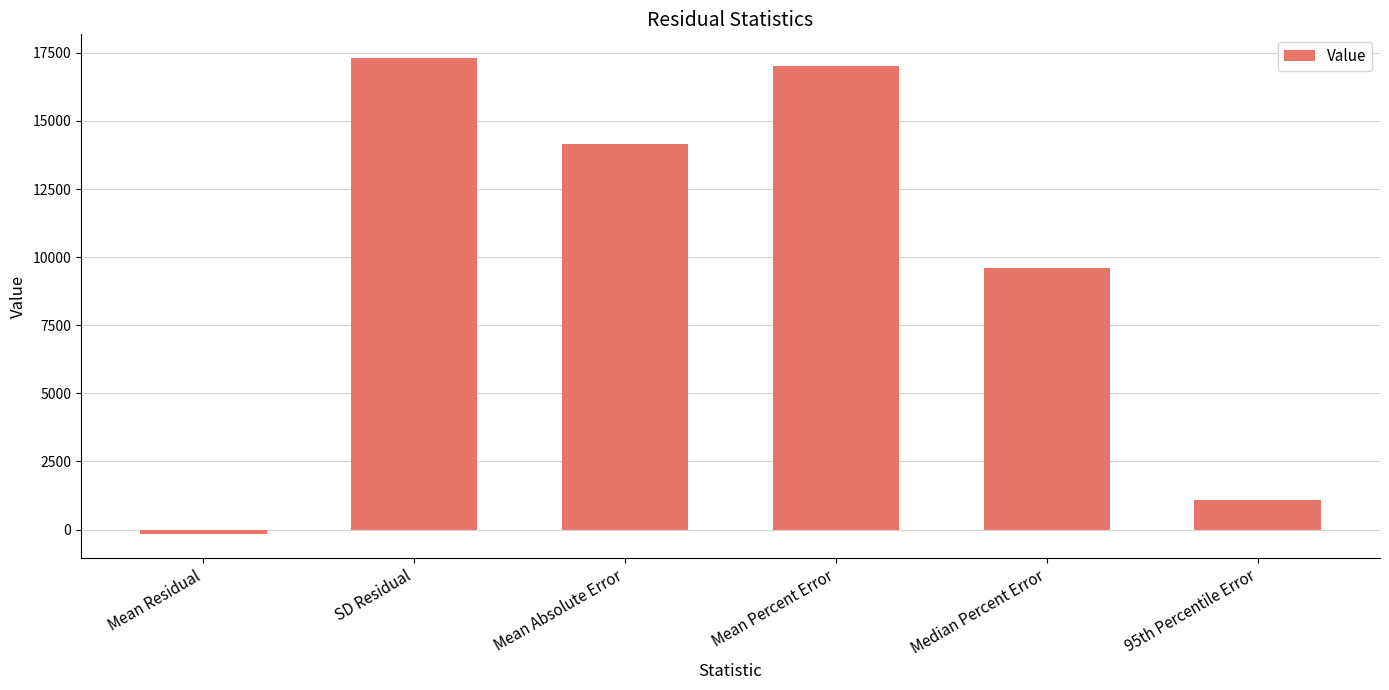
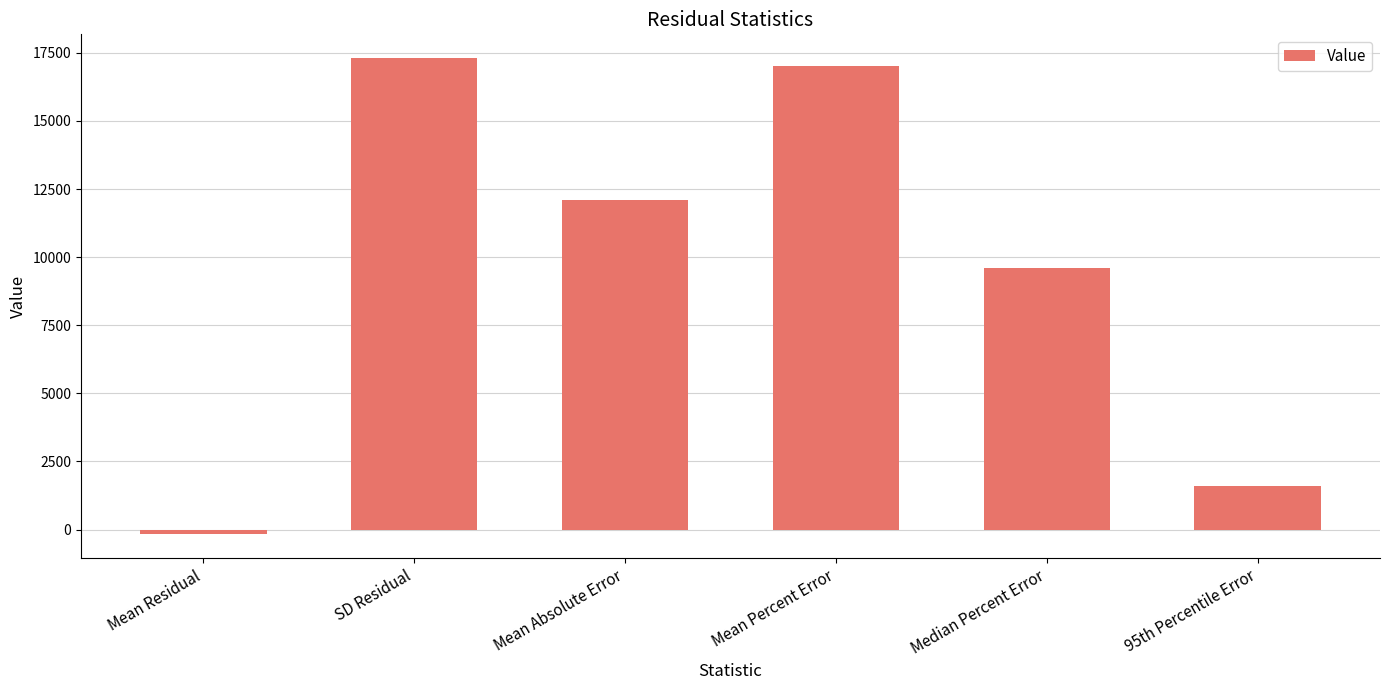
Mean Absolute Error: 14200 -> 12100
95th Percentile Error: 1100 -> 1600
